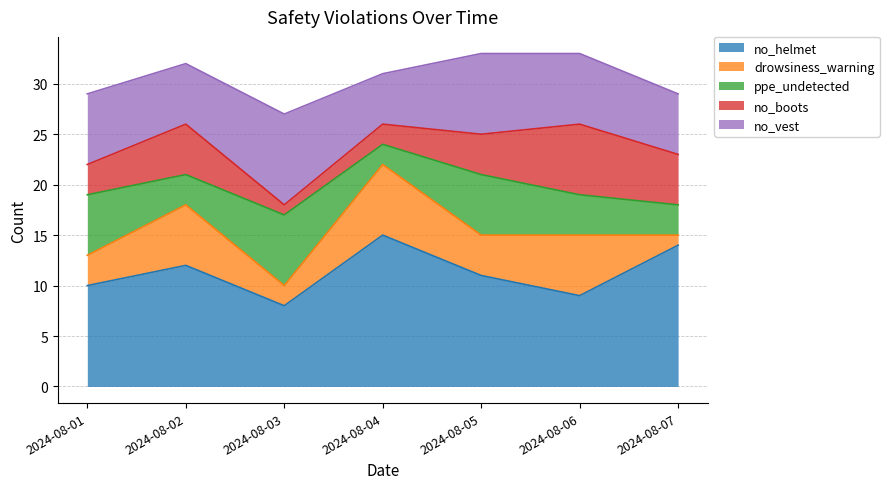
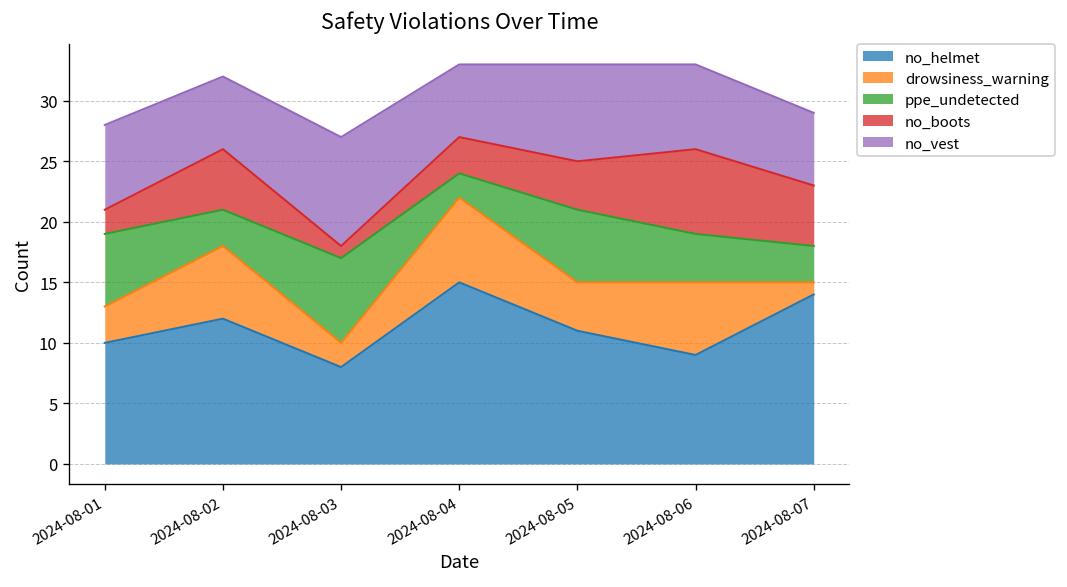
no_boots, 2024-08-01: 3 -> 2
no_boots, 2024-08-04: 2 -> 3
no_vest, 2024-08-04: 5 -> 6
